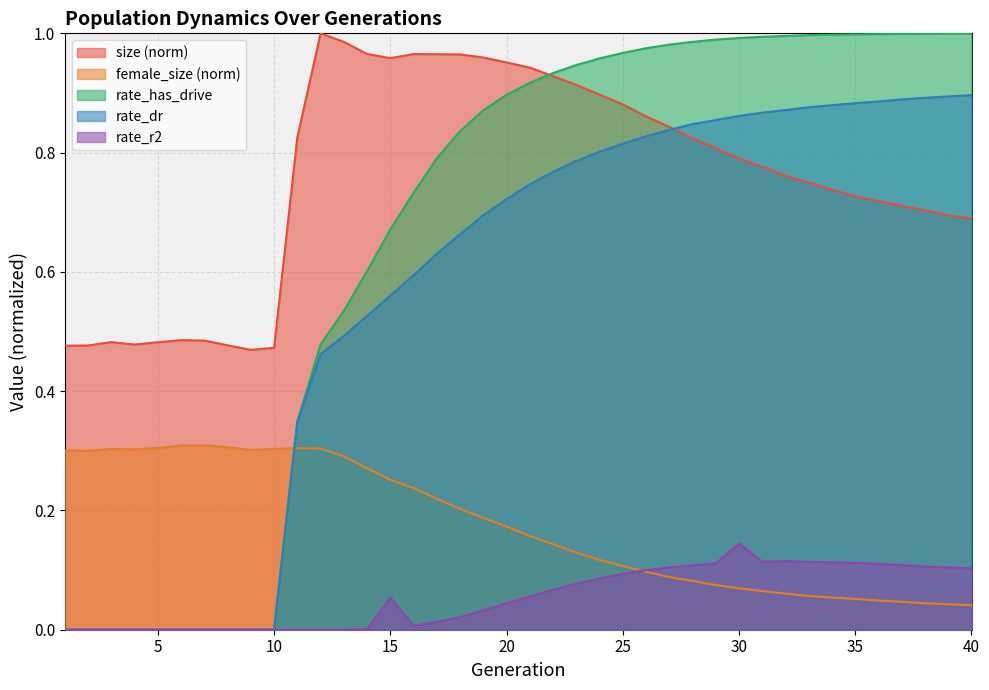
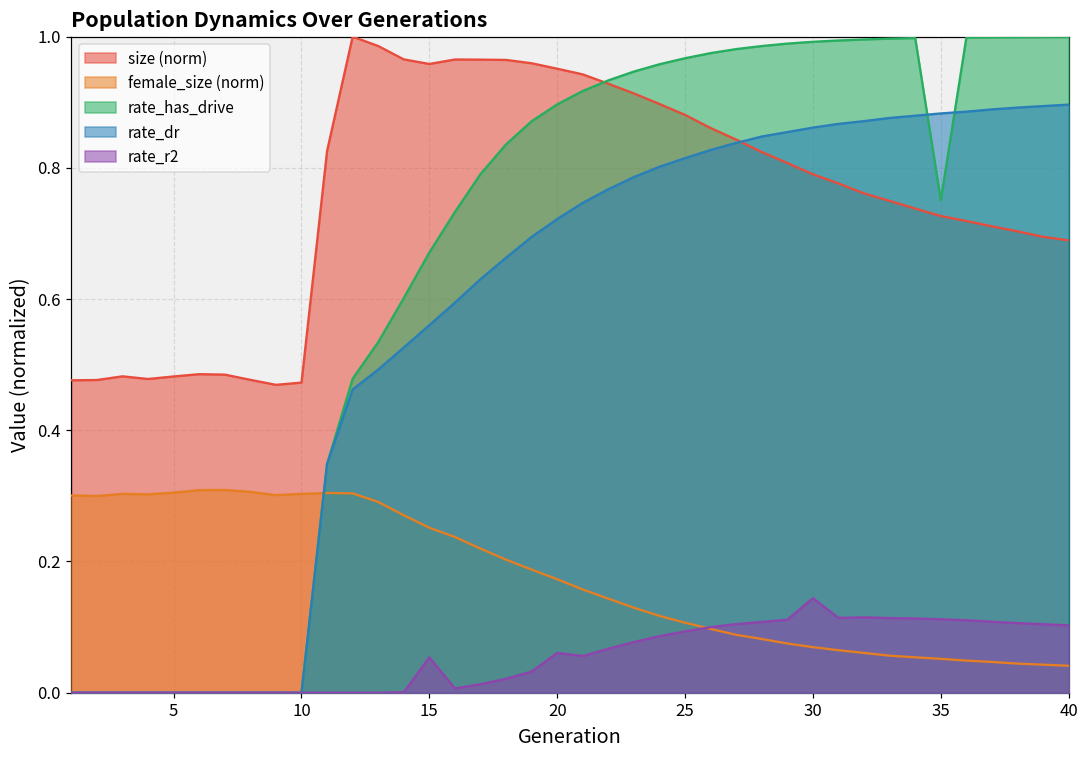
rate_r2, 20: 0.04 -> 0.06
rate_has_drive, 35: 1.00 -> 0.75
